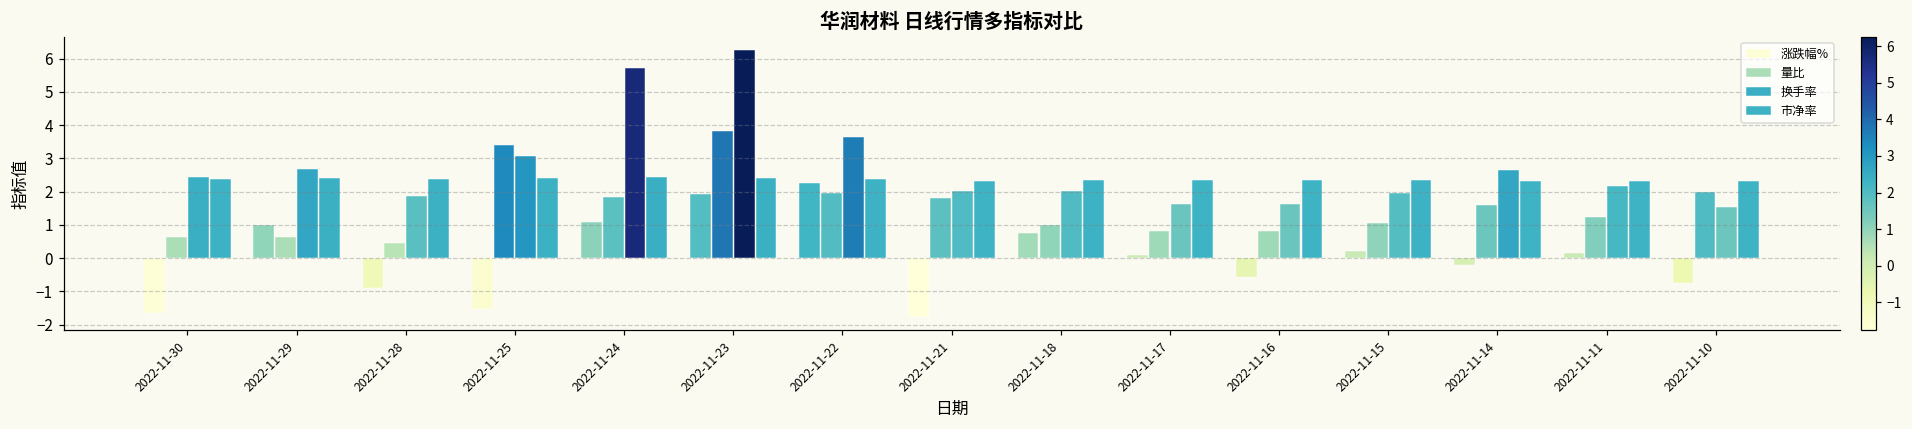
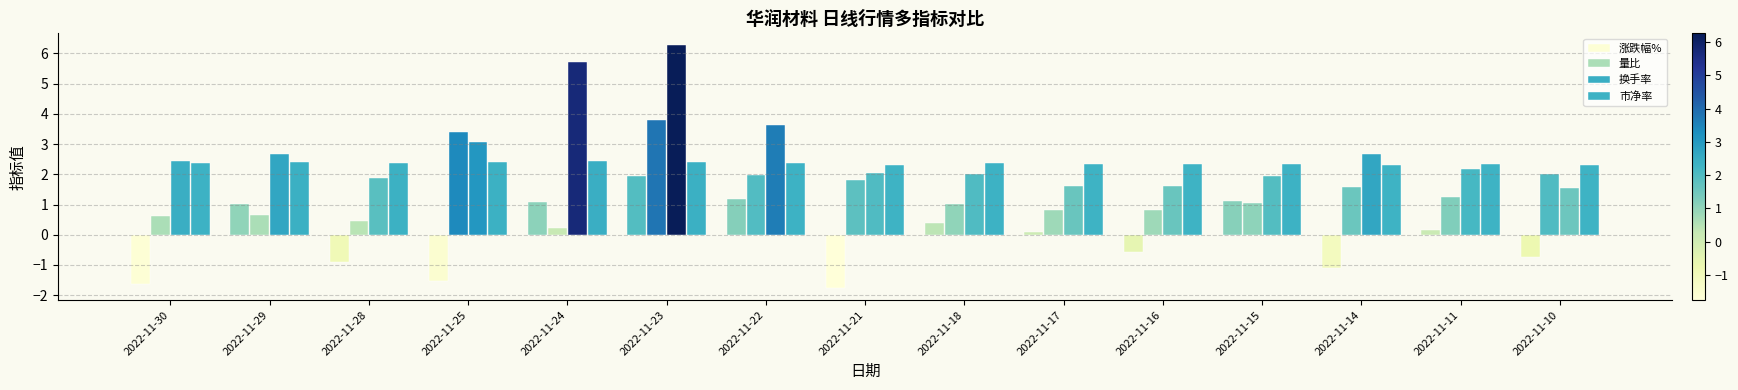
量比, 2022-11-24: 1.8 -> 0.2
涨跌幅%, 2022-11-22: 2.3 -> 1.2
涨跌幅%, 2022-11-18: 0.8 -> 0.4
涨跌幅%, 2022-11-15: 0.2 -> 1.1
涨跌幅%, 2022-11-14: -0.2 -> -1.1
